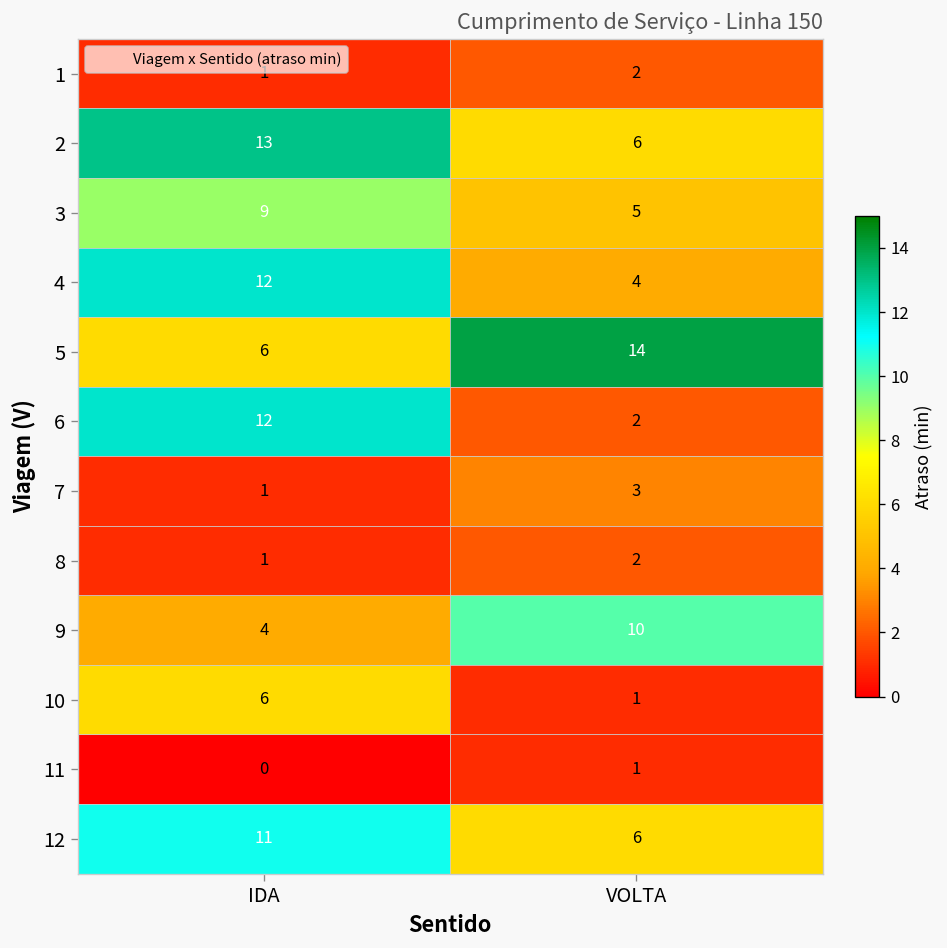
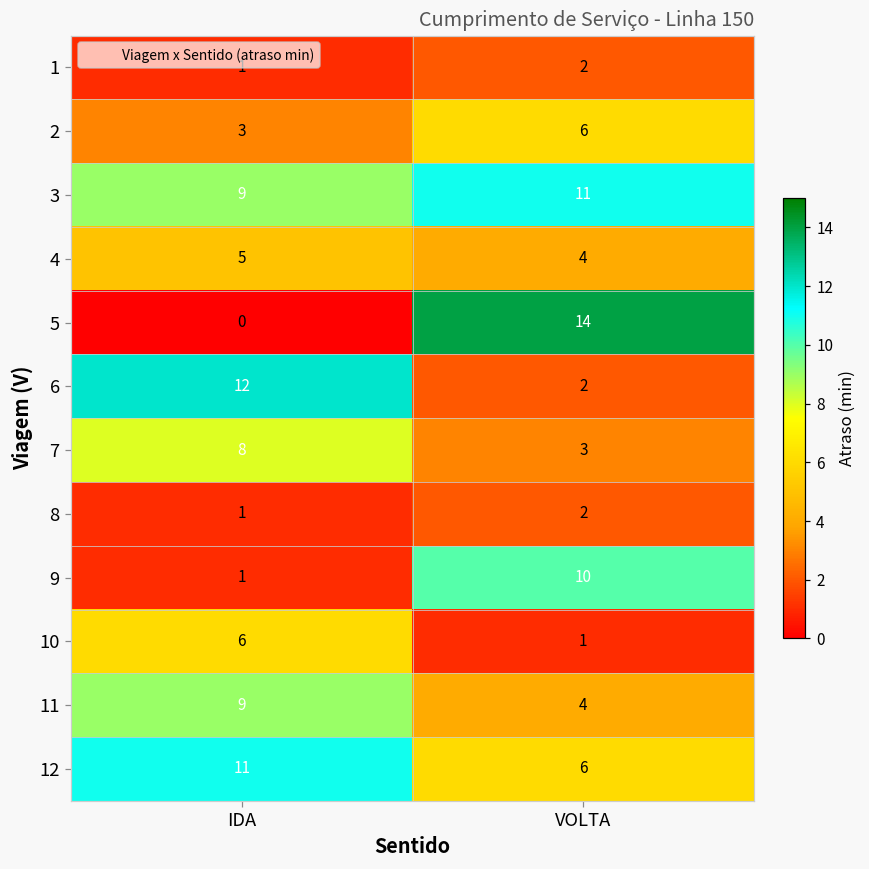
2, IDA: 13 -> 3
3, VOLTA: 5 -> 11
4, IDA: 12 -> 5
5, IDA: 6 -> 0
7, IDA: 1 -> 8
9, IDA: 4 -> 1
11, IDA: 0 -> 9
11, VOLTA: 1 -> 4
